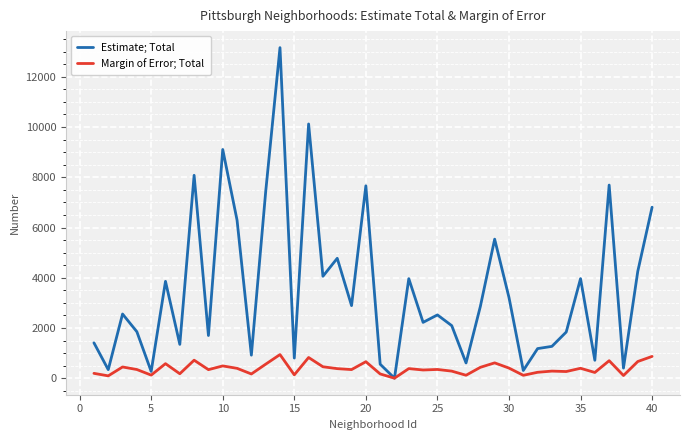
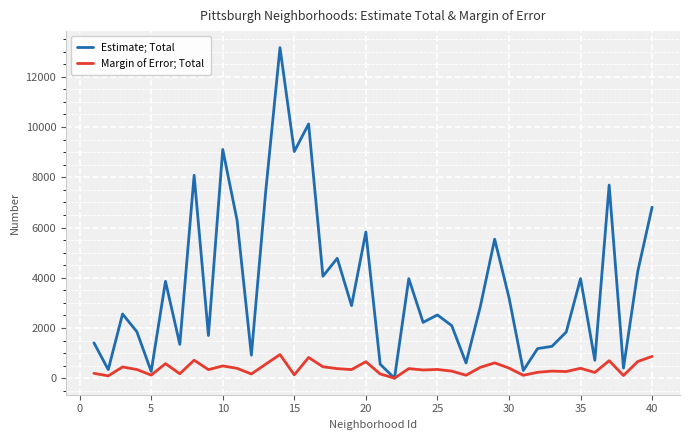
Estimate; Total, 15: 800 -> 9000
Estimate; Total, 20: 7700 -> 5800
